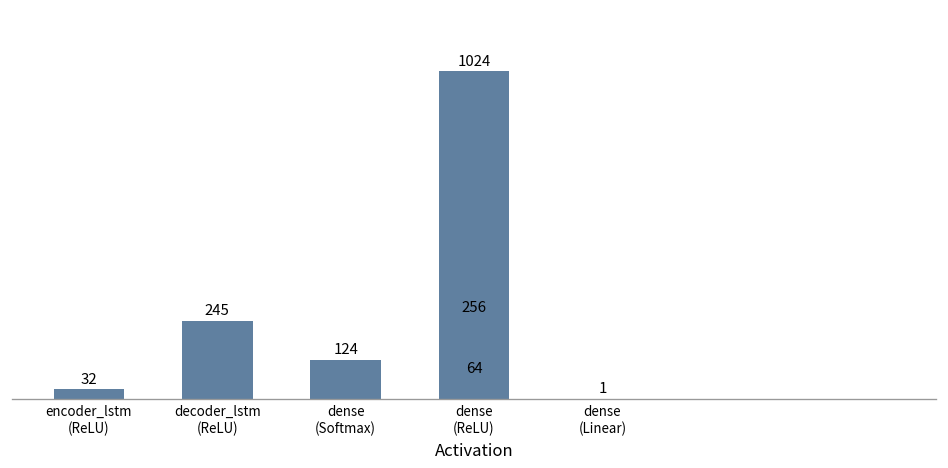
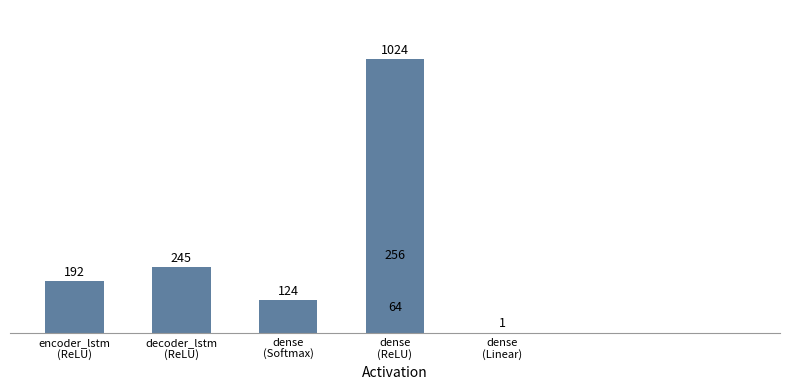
encoder_lstm (ReLU): 32 -> 192
